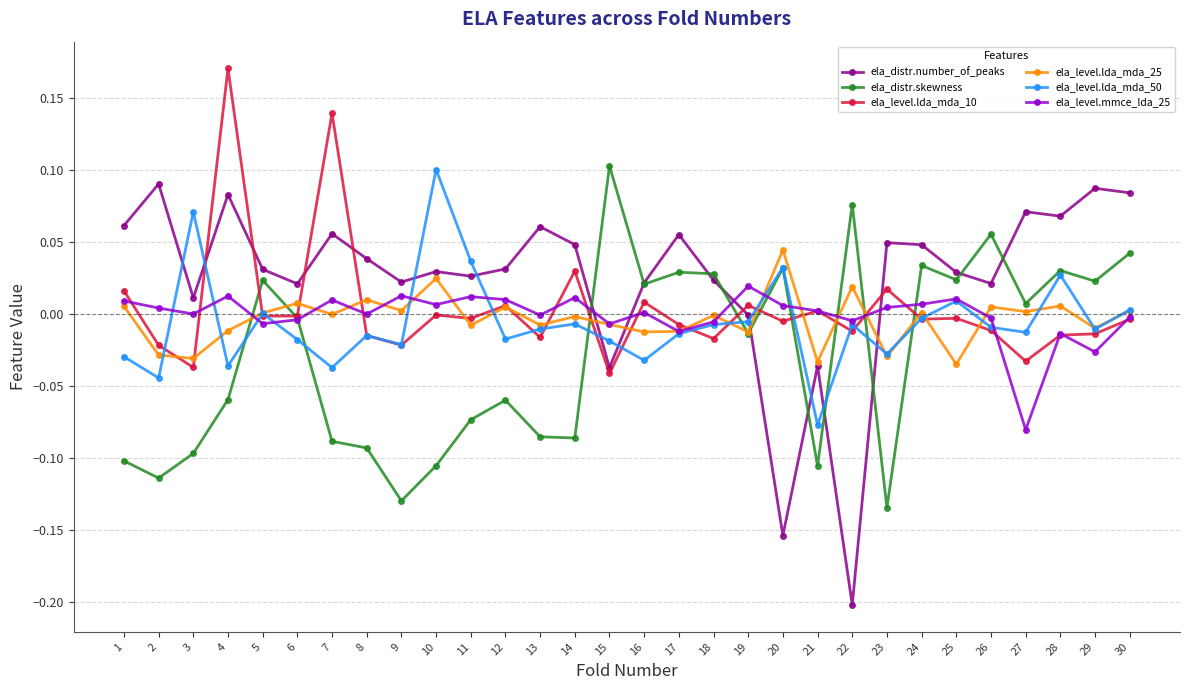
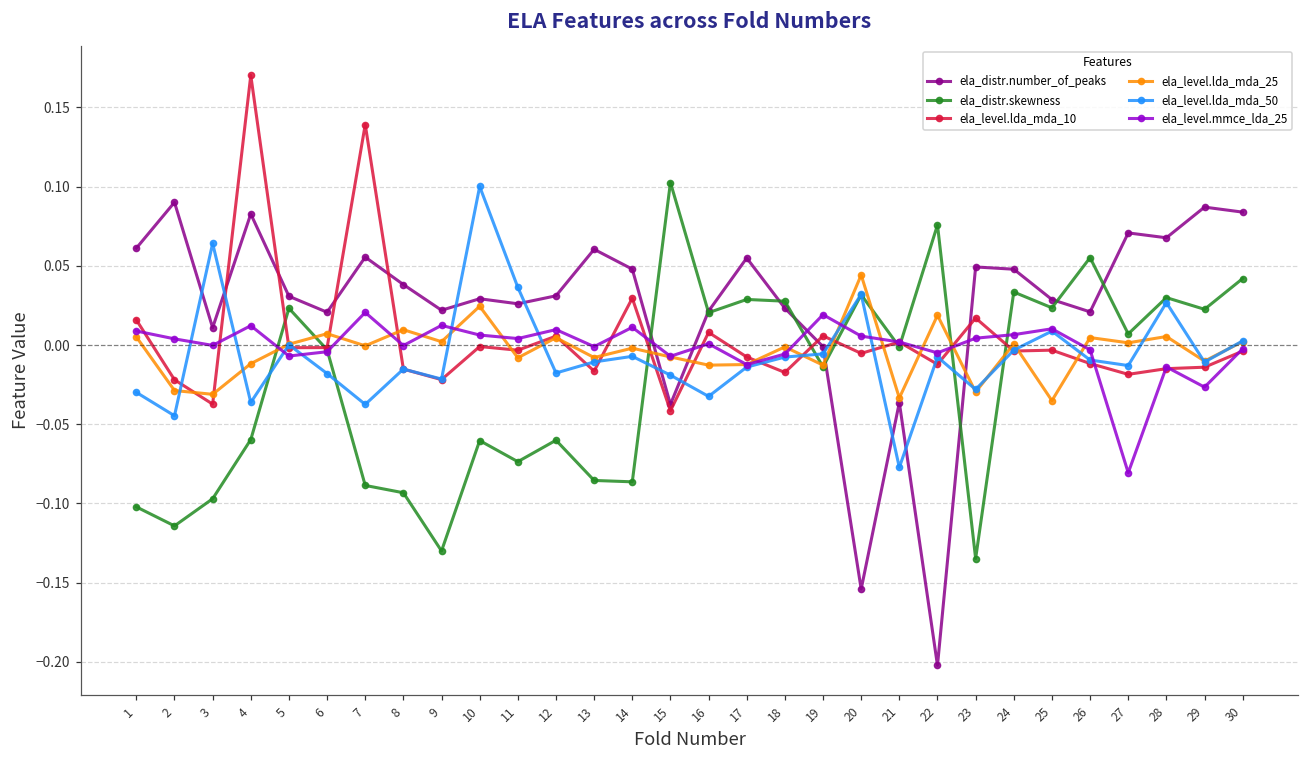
ela_level.lda_mda_50, 3: 0.071 -> 0.064
ela_level.mmce_lda_25, 7: 0.010 -> 0.021
ela_distr.skewness, 10: -0.106 -> -0.060
ela_level.mmce_lda_25, 11: 0.012 -> 0.004
ela_distr.skewness, 21: -0.106 -> -0.001
ela_level.lda_mda_10, 27: -0.033 -> -0.018
